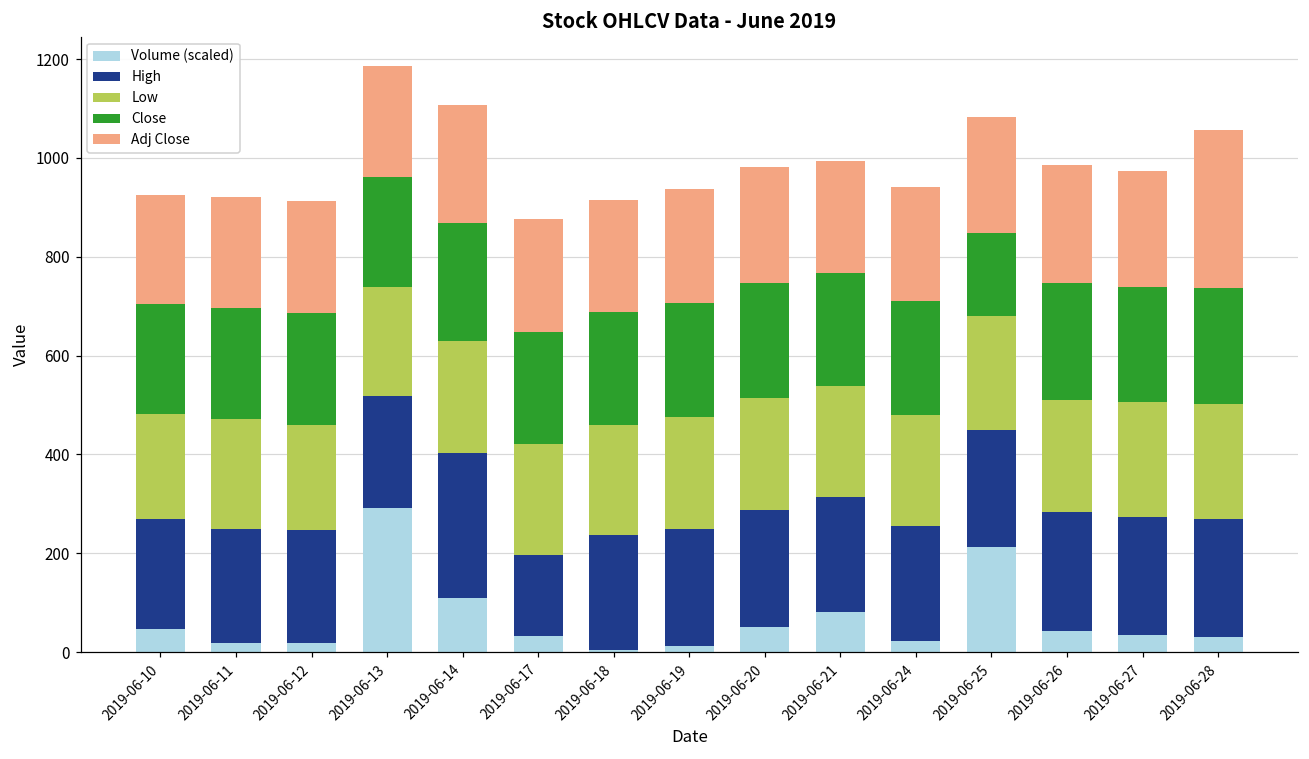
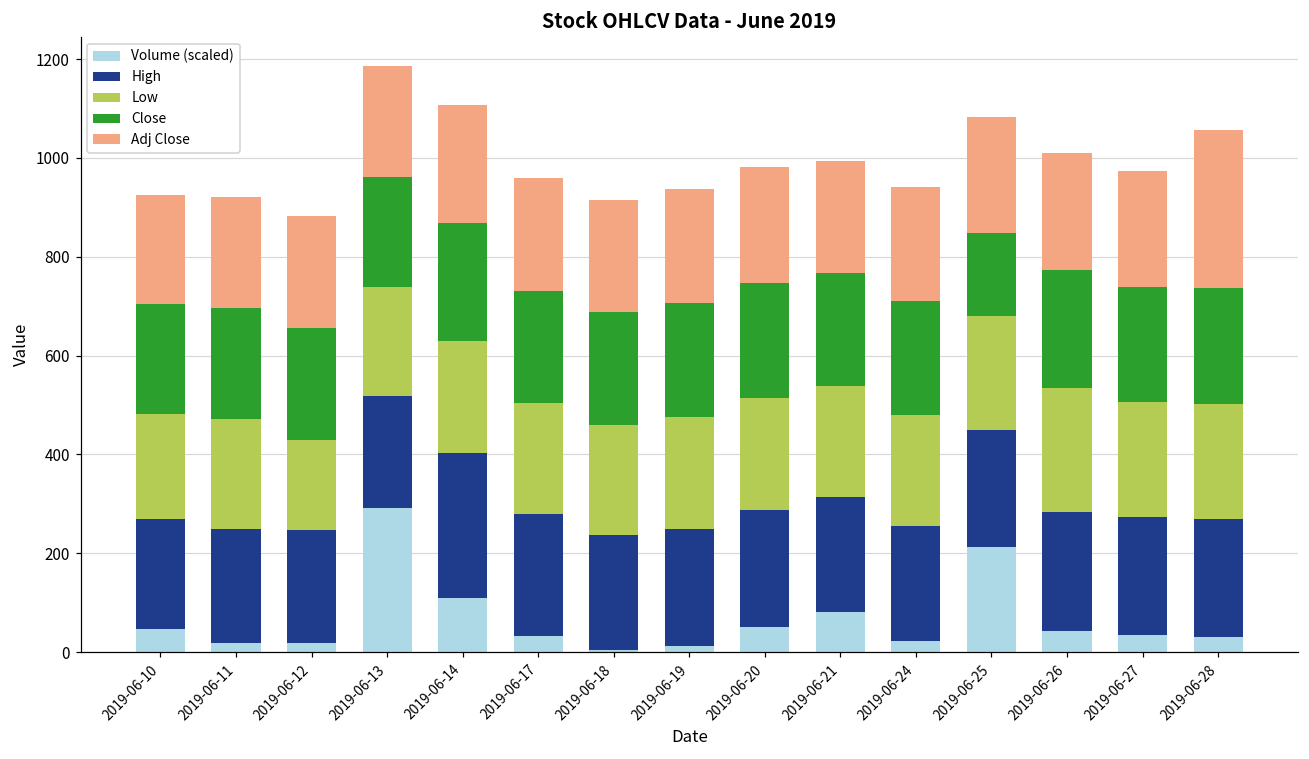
Low, 2019-06-12: 210 -> 180
High, 2019-06-17: 160 -> 250
Low, 2019-06-26: 230 -> 250
